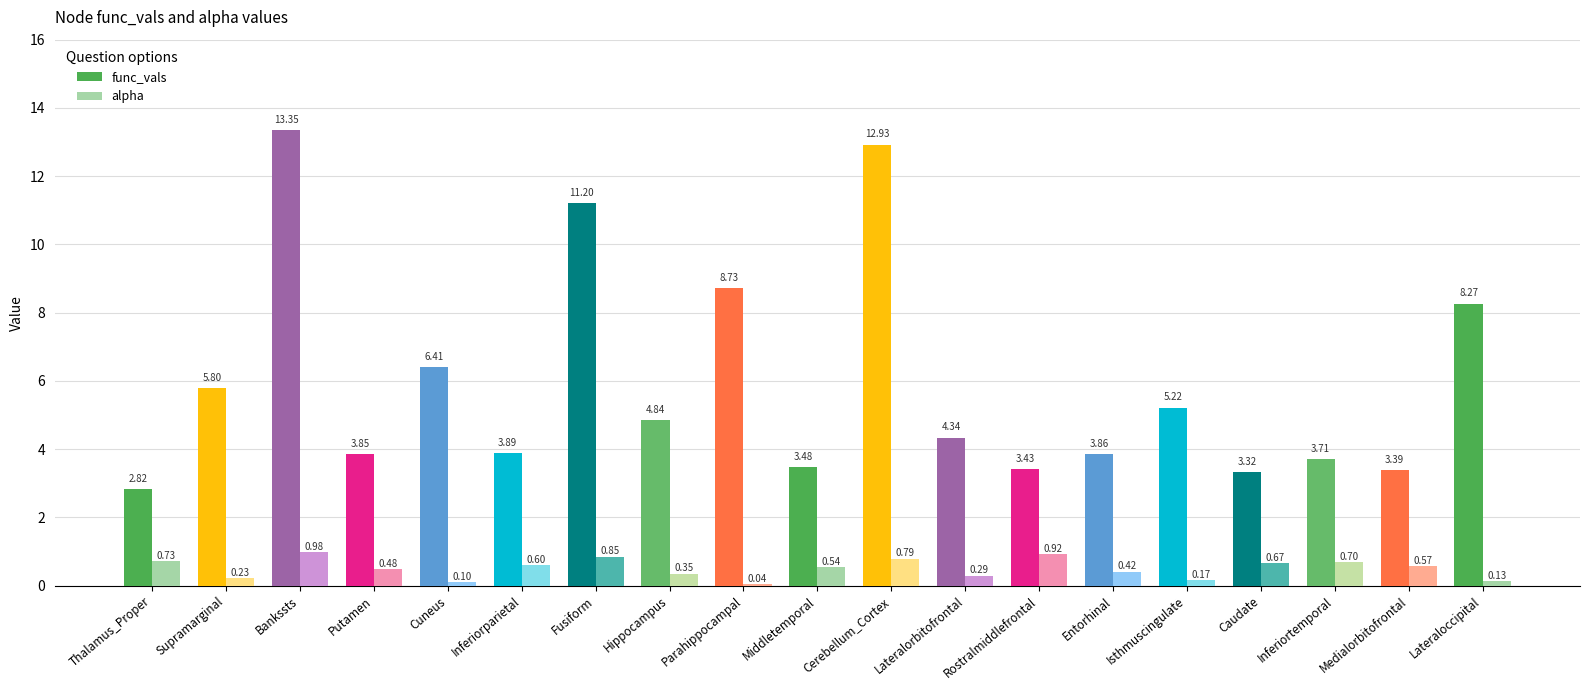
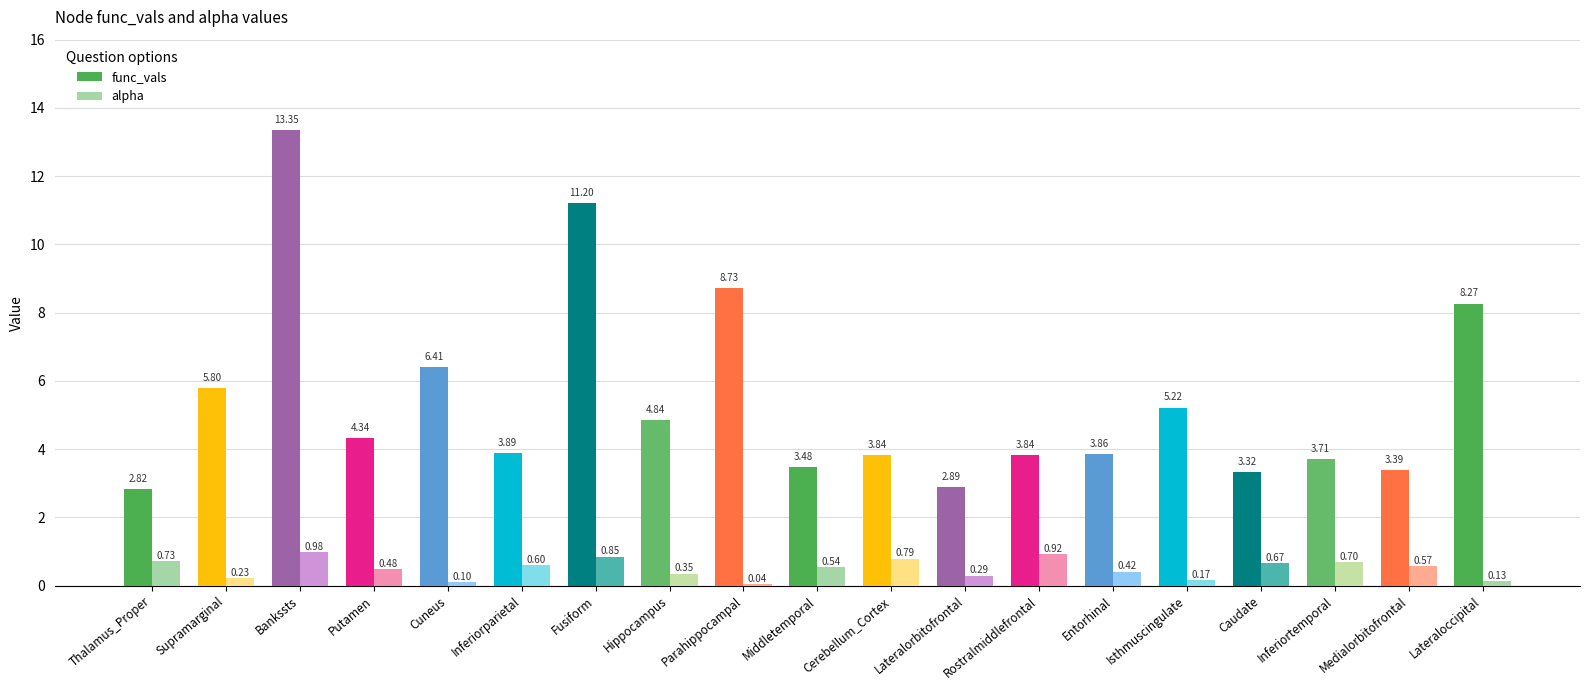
func_vals, Putamen: 3.85 -> 4.34
func_vals, Cerebellum_Cortex: 12.93 -> 3.84
func_vals, Lateralorbitofrontal: 4.34 -> 2.89
func_vals, Rostralmiddlefrontal: 3.43 -> 3.84
